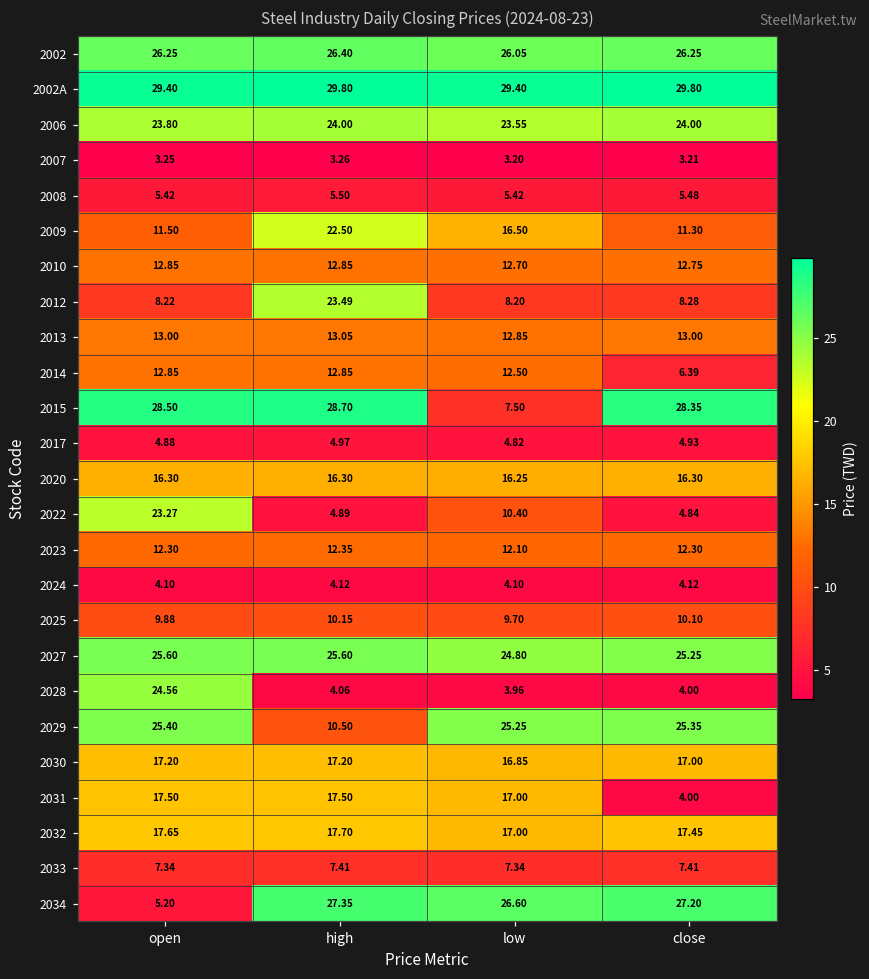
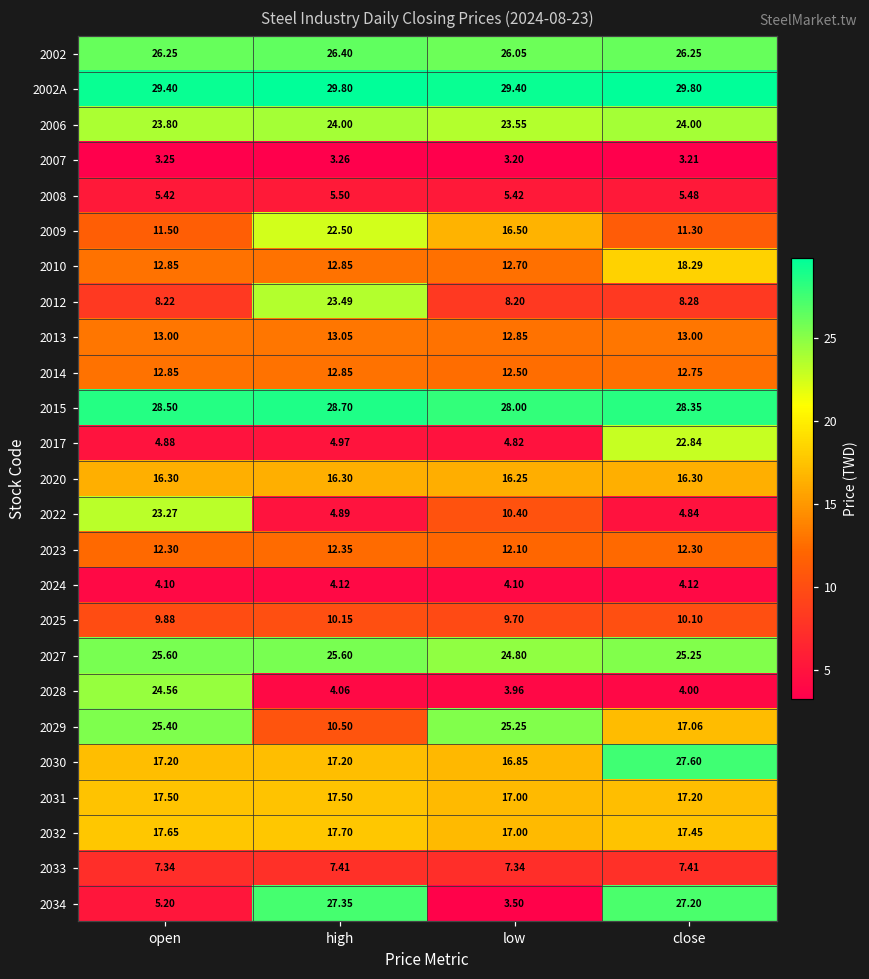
2010, close: 12.75 -> 18.29
2014, close: 6.39 -> 12.75
2015, low: 7.50 -> 28.00
2017, close: 4.93 -> 22.84
2029, close: 25.35 -> 17.06
2030, close: 17.00 -> 27.60
2031, close: 4.00 -> 17.20
2034, low: 26.60 -> 3.50
